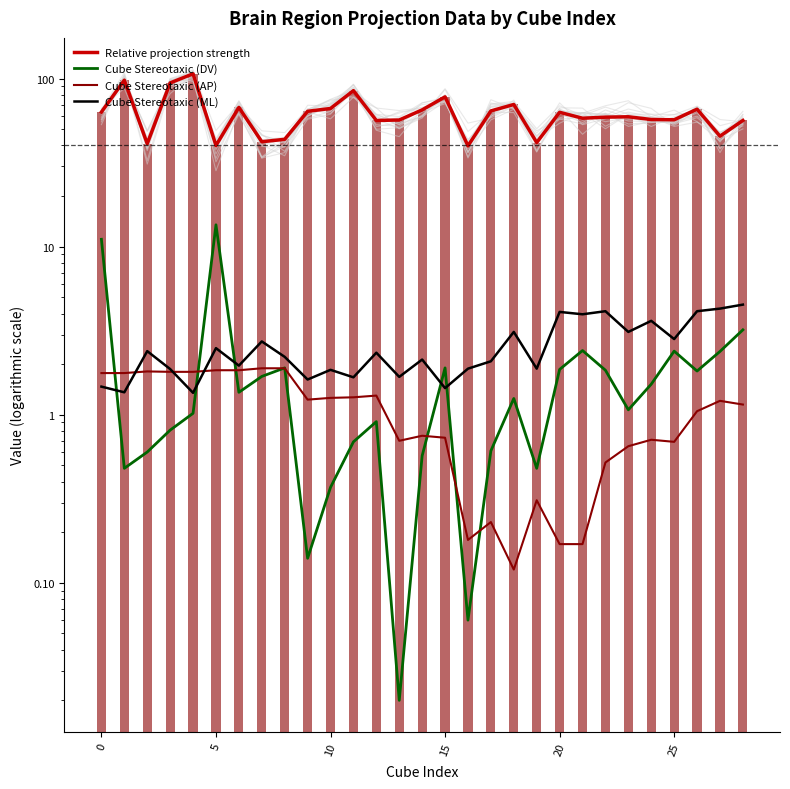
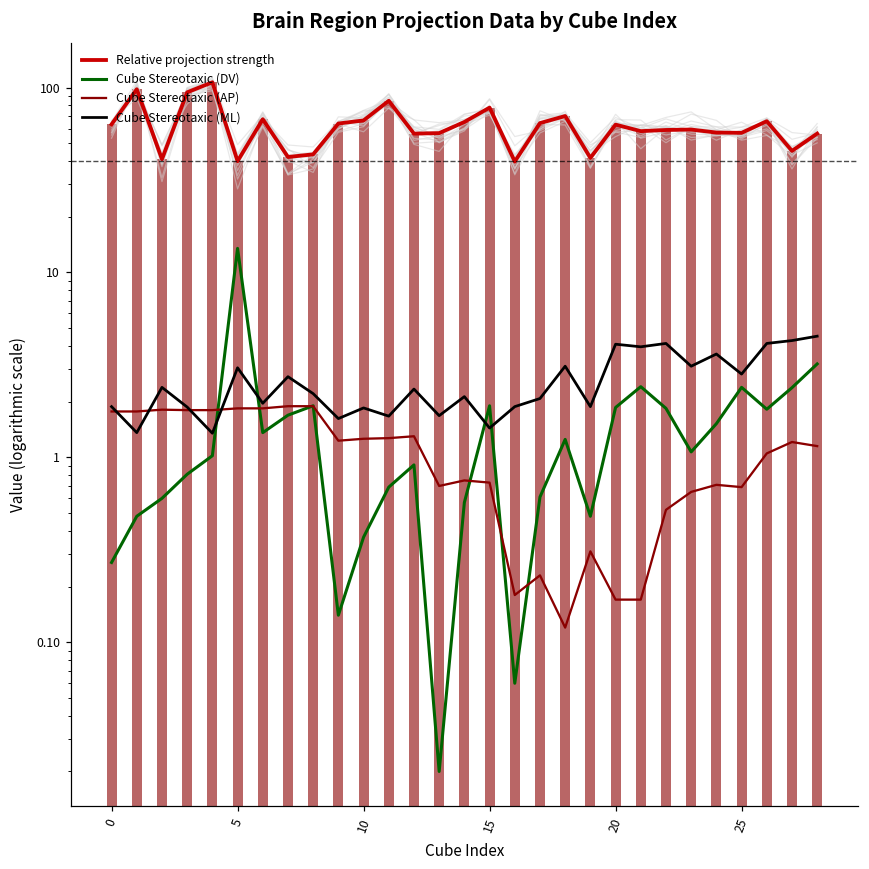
Cube Stereotaxic (DV), 0: 11 -> 0.27
Cube Stereotaxic (ML), 0: 1.5 -> 1.9
Cube Stereotaxic (ML), 5: 2.5 -> 3.1
